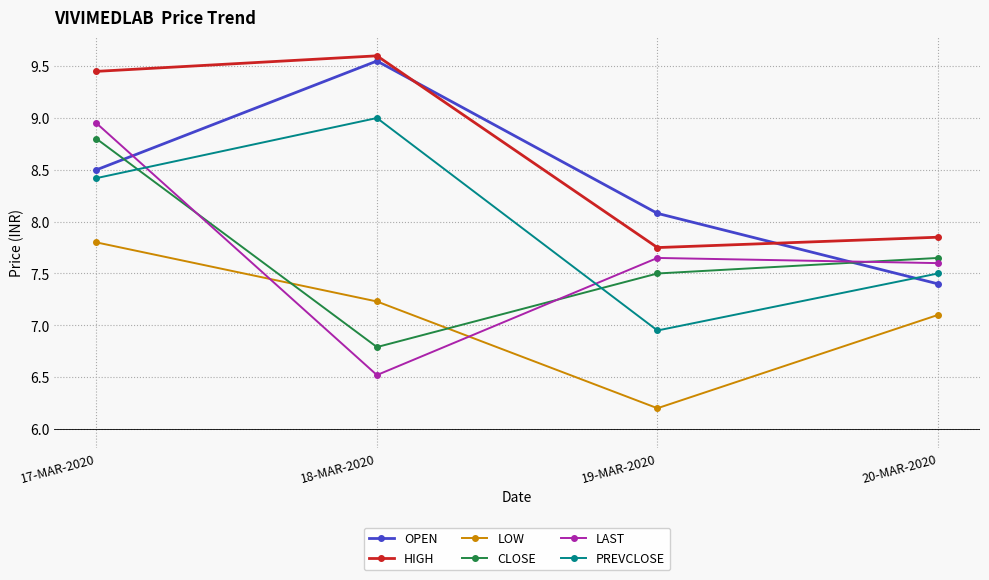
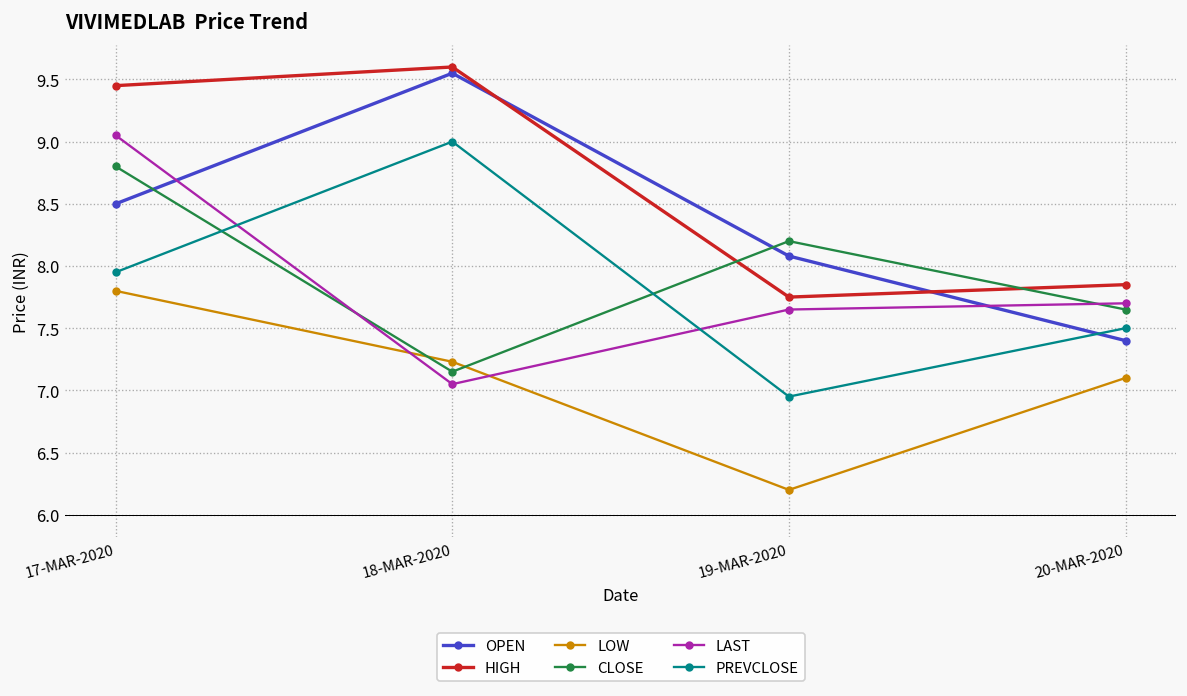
LAST, 17-MAR-2020: 8.95 -> 9.05
PREVCLOSE, 17-MAR-2020: 8.42 -> 7.95
CLOSE, 18-MAR-2020: 6.79 -> 7.15
LAST, 18-MAR-2020: 6.52 -> 7.05
CLOSE, 19-MAR-2020: 7.5 -> 8.2
LAST, 20-MAR-2020: 7.6 -> 7.7
